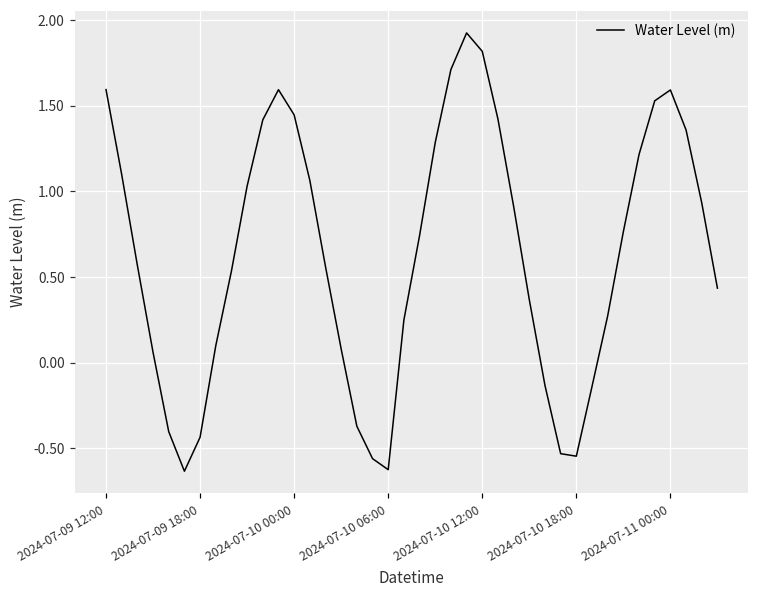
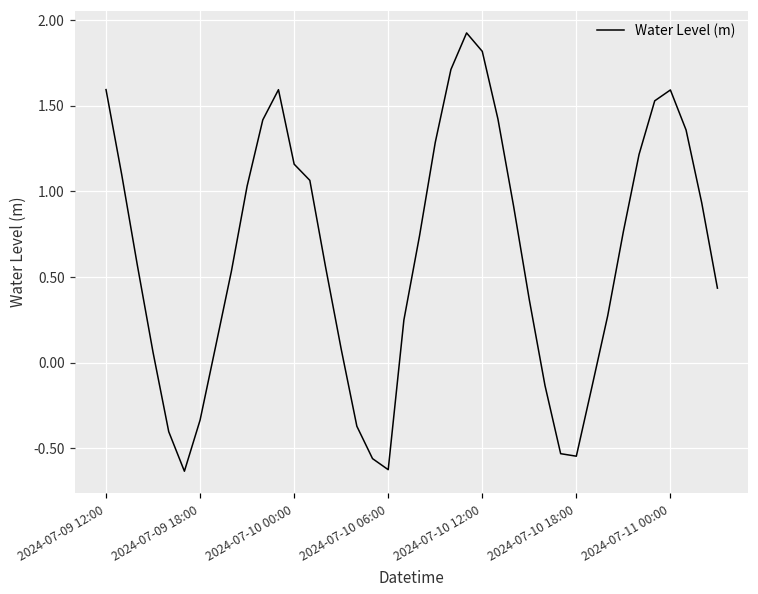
2024-07-09 18:00: -0.43 -> -0.33
2024-07-10 00:00: 1.45 -> 1.16
